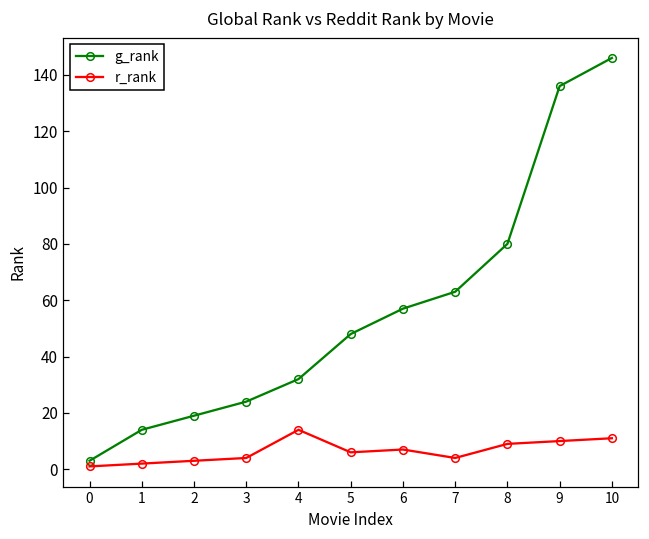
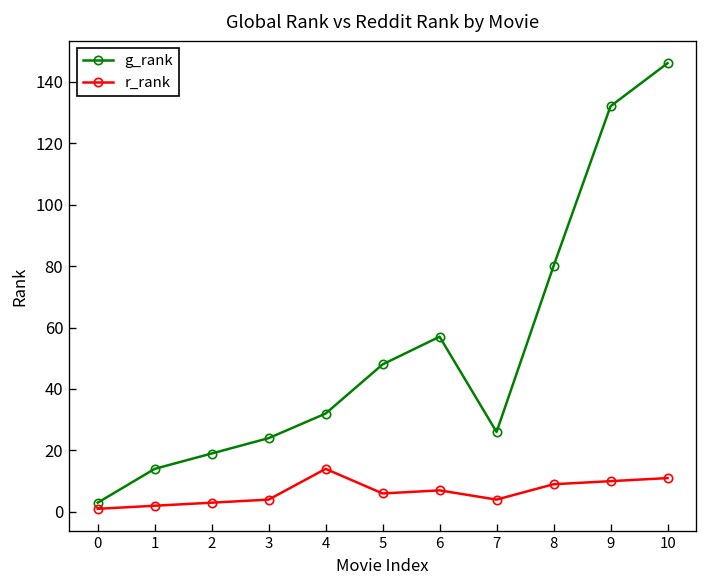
g_rank, 7: 63 -> 26
g_rank, 9: 136 -> 132
